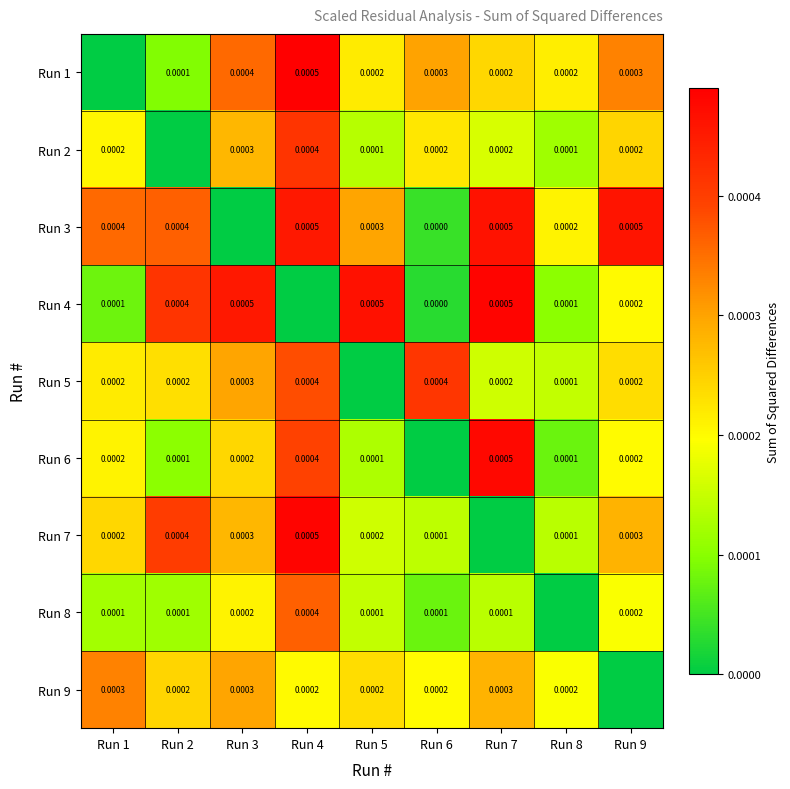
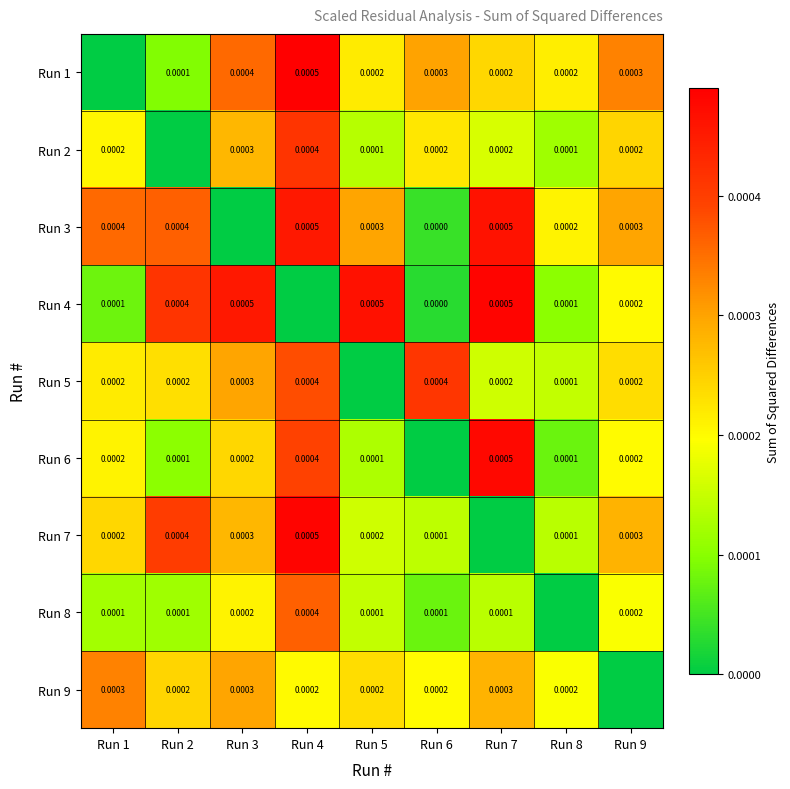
Run 3, Run 9: 0.0005 -> 0.0003
